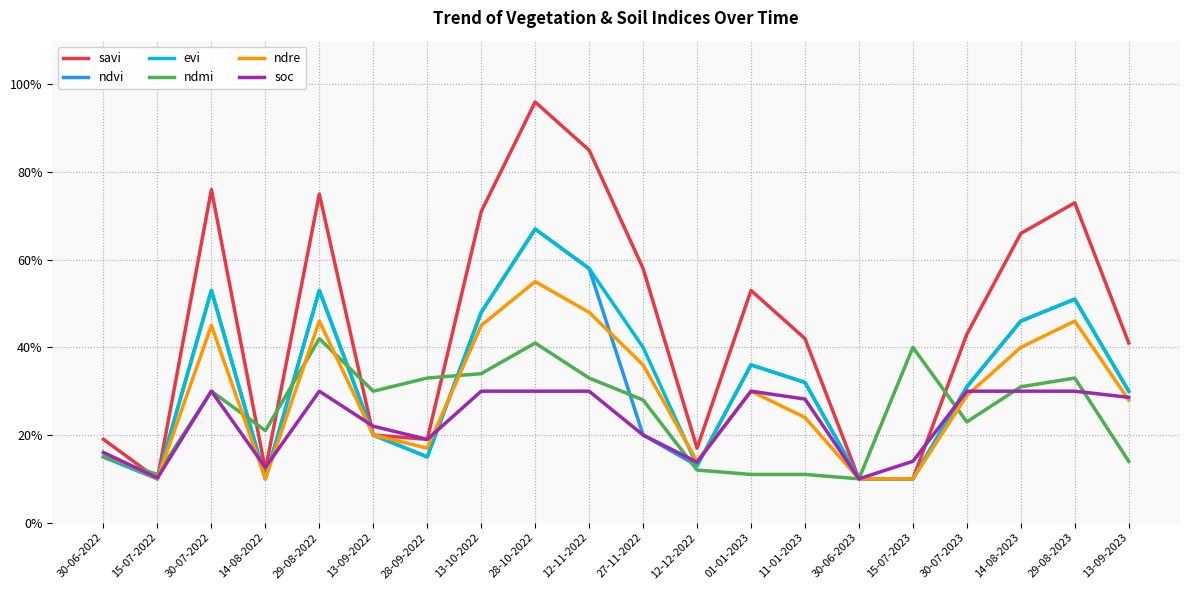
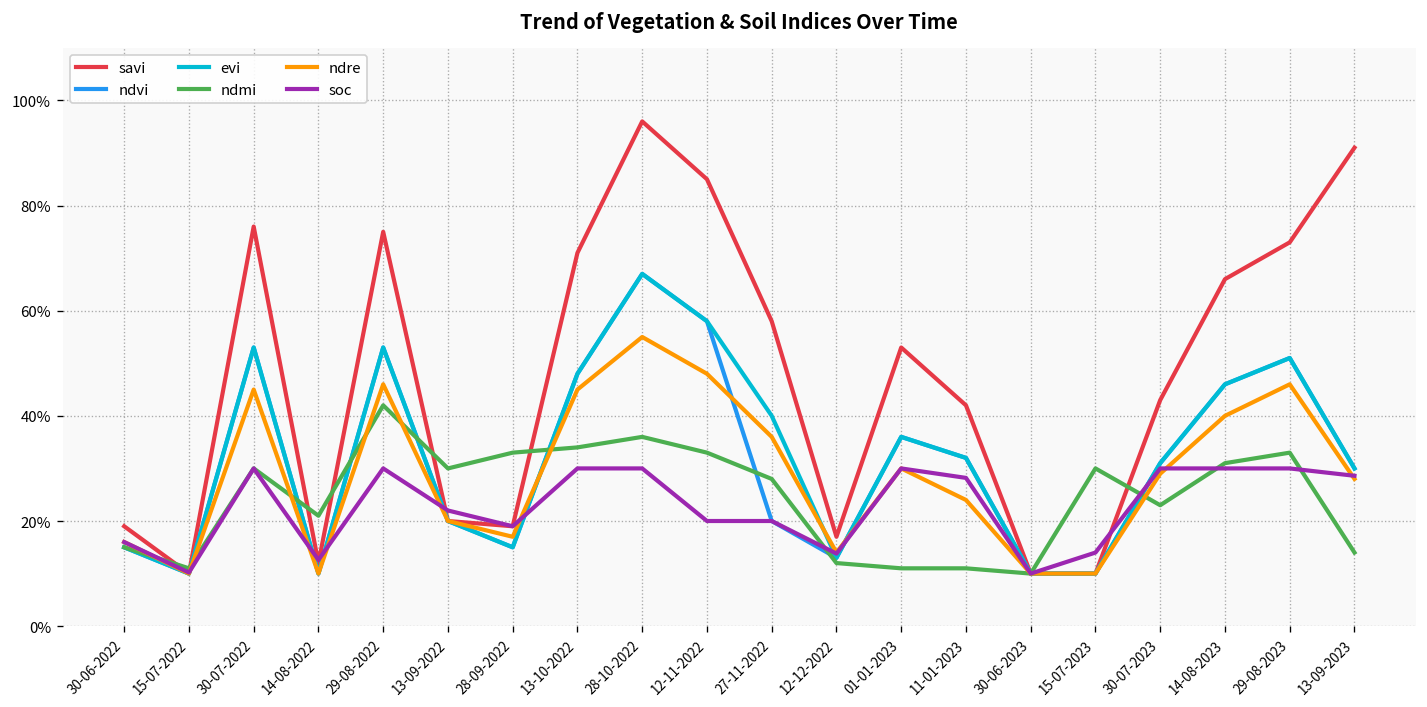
ndmi, 28-10-2022: 41% -> 36%
soc, 12-11-2022: 30% -> 20%
ndmi, 15-07-2023: 40% -> 30%
savi, 13-09-2023: 41% -> 91%
